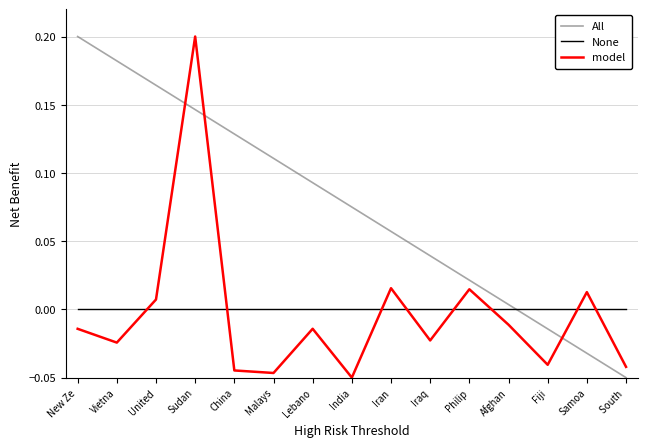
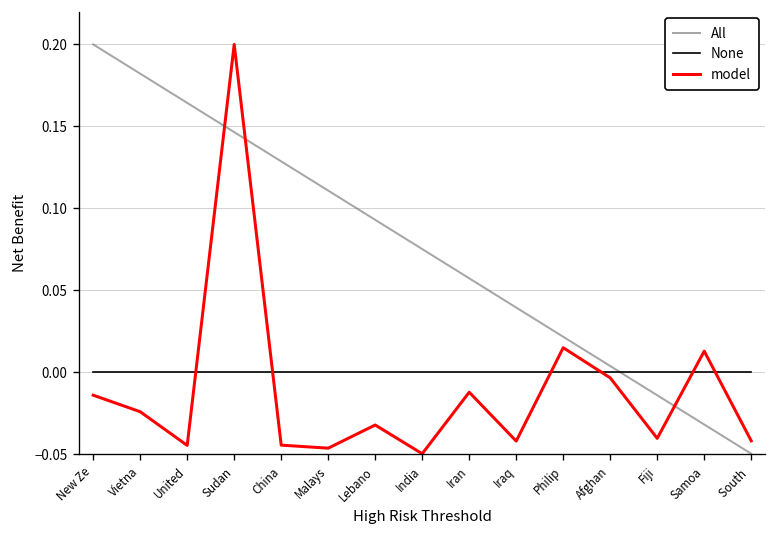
model, United: 0.007 -> -0.045
model, Lebano: -0.014 -> -0.032
model, Iran: 0.016 -> -0.012
model, Iraq: -0.023 -> -0.042
model, Afghan: -0.011 -> -0.004
